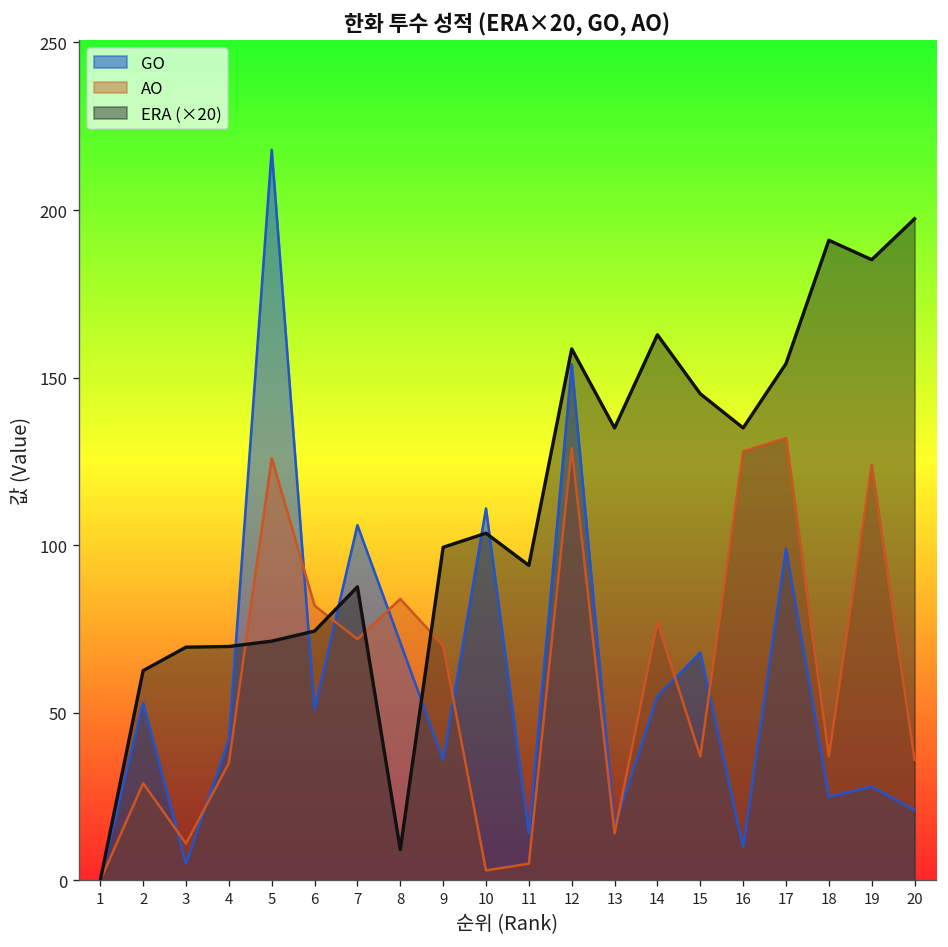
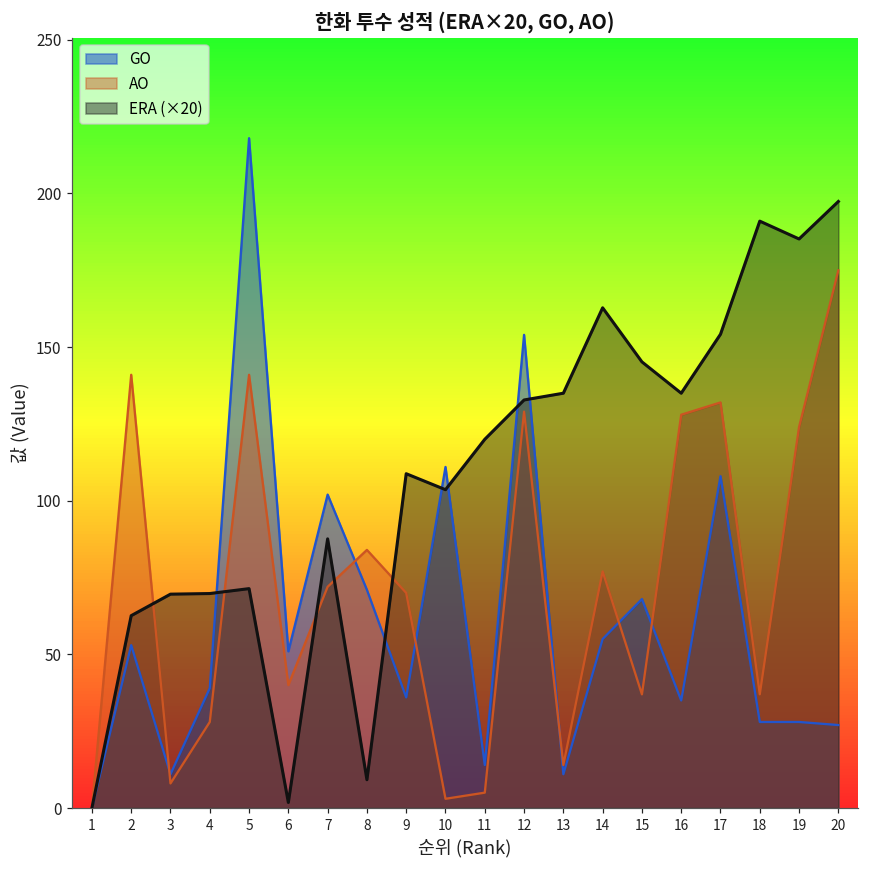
AO, 2: 29 -> 141
GO, 3: 5 -> 11
AO, 3: 11 -> 8
GO, 4: 42 -> 39
AO, 4: 35 -> 28
AO, 5: 126 -> 141
AO, 6: 82 -> 40
ERA (×20), 6: 74 -> 2
GO, 7: 106 -> 102
ERA (×20), 9: 99 -> 109
ERA (×20), 11: 94 -> 120
ERA (×20), 12: 159 -> 133
GO, 13: 16 -> 11
GO, 16: 10 -> 35
GO, 17: 99 -> 108
GO, 18: 25 -> 28
GO, 20: 21 -> 27
AO, 20: 36 -> 175
